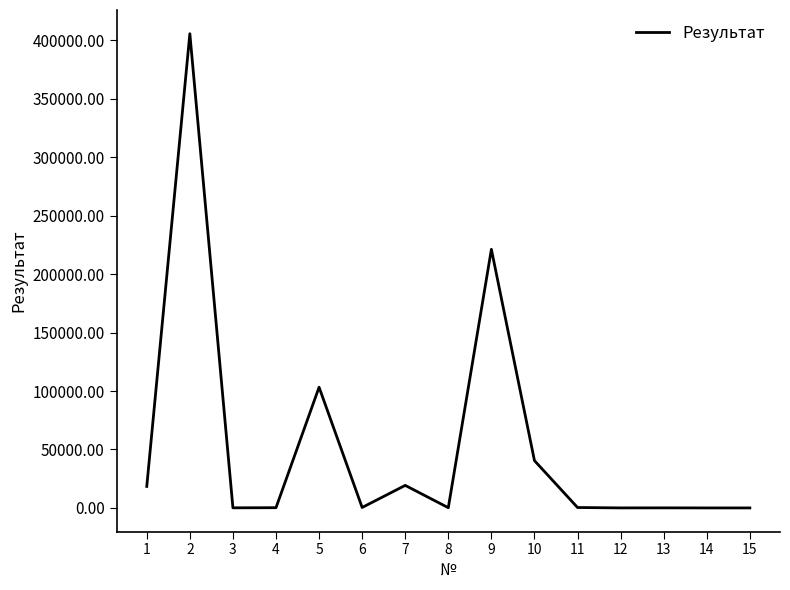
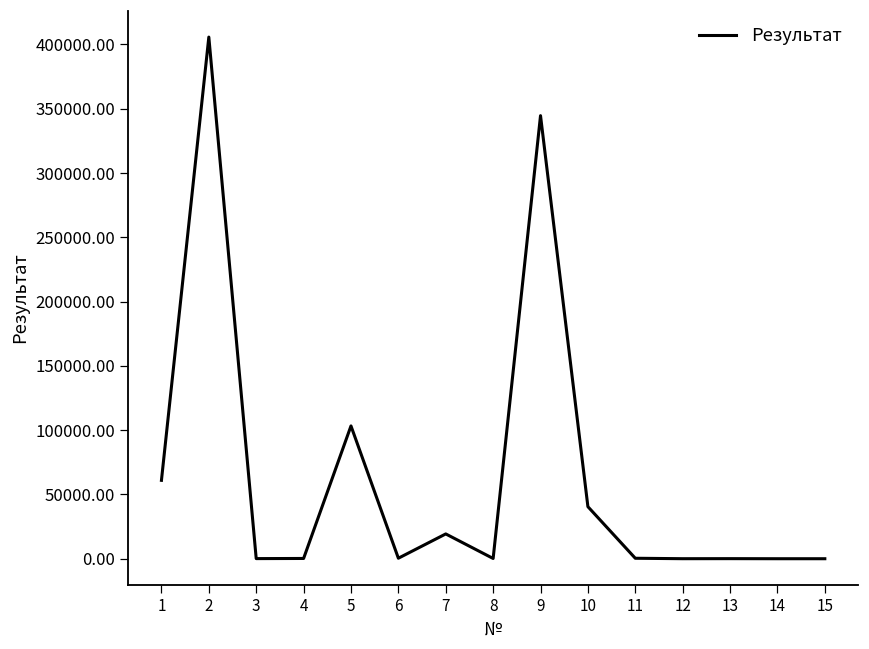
1: 18000 -> 61000
9: 221000 -> 345000
